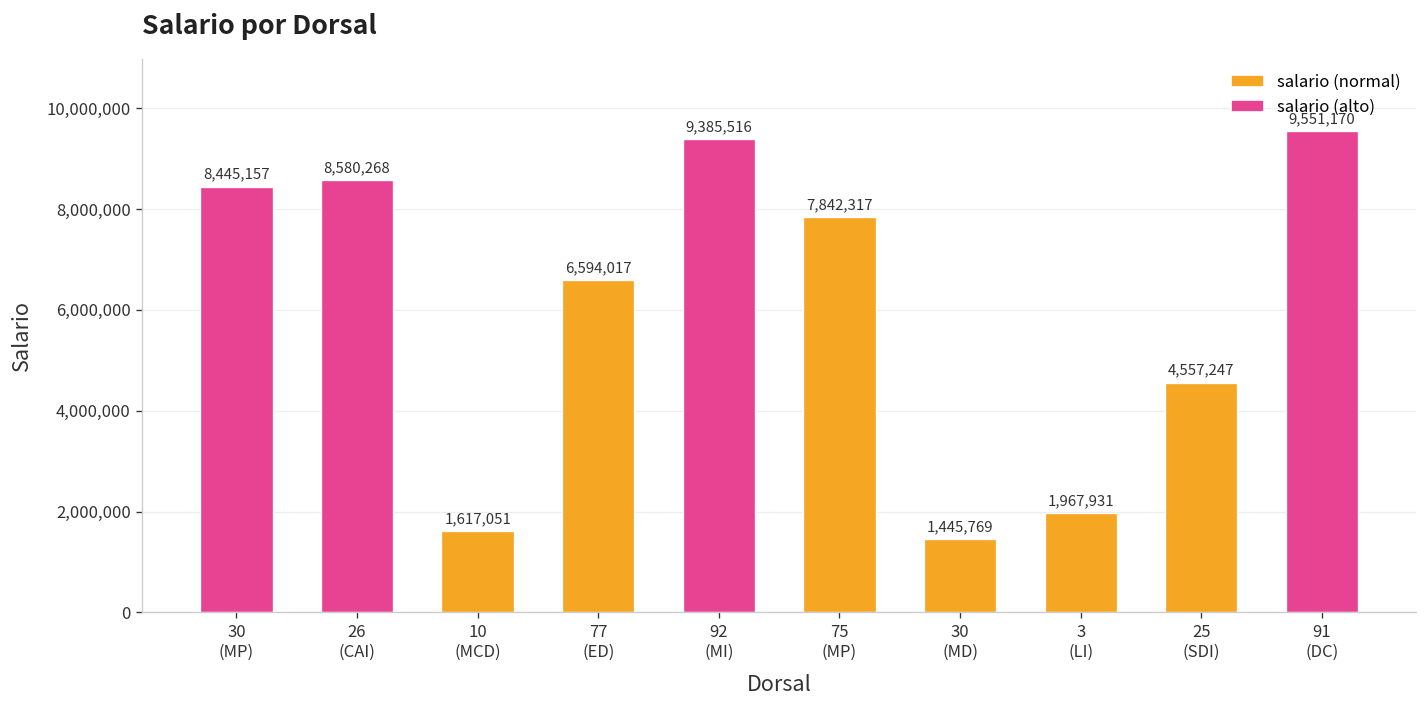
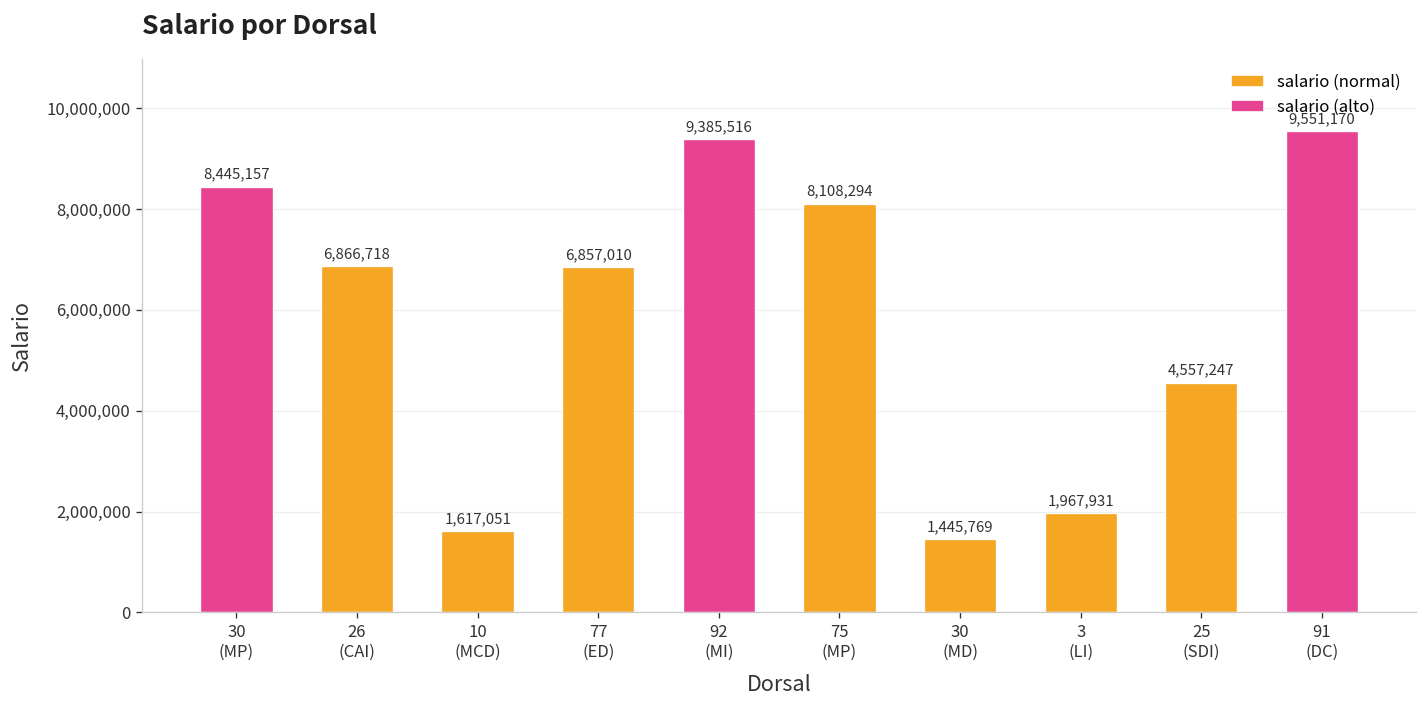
26 (CAI): 8,580,268 -> 6,866,718
77 (ED): 6,594,017 -> 6,857,010
75 (MP): 7,842,317 -> 8,108,294
